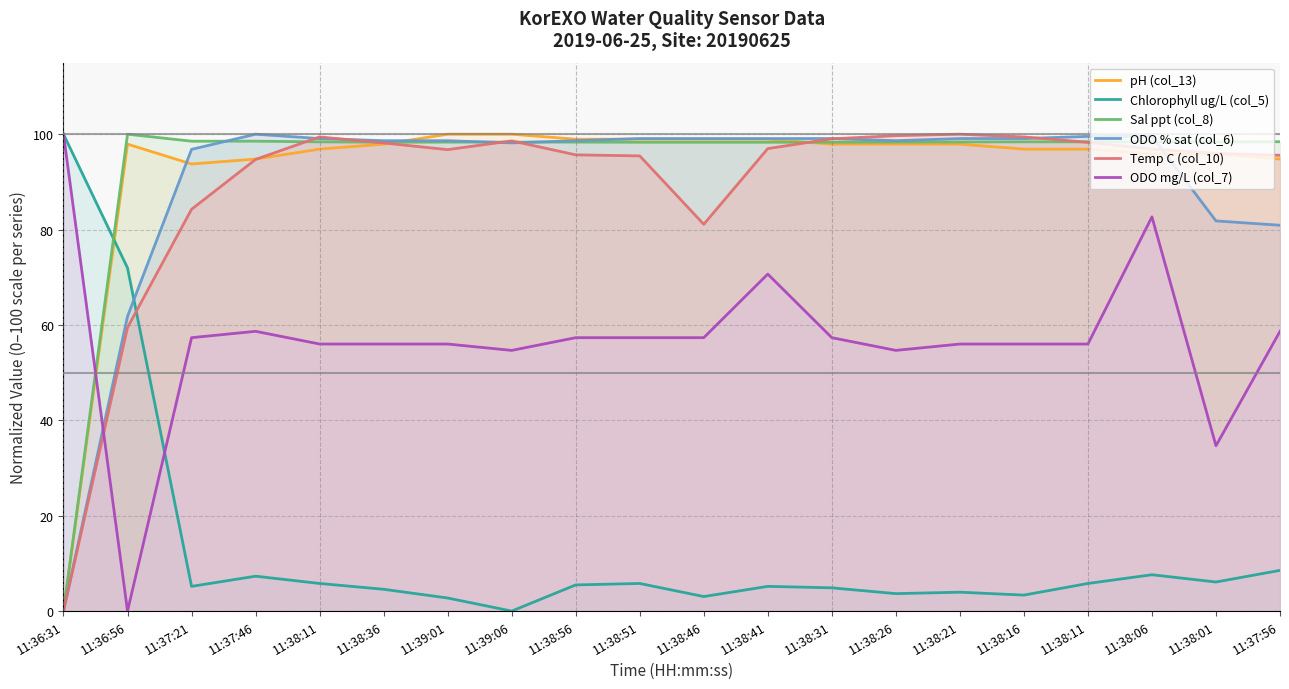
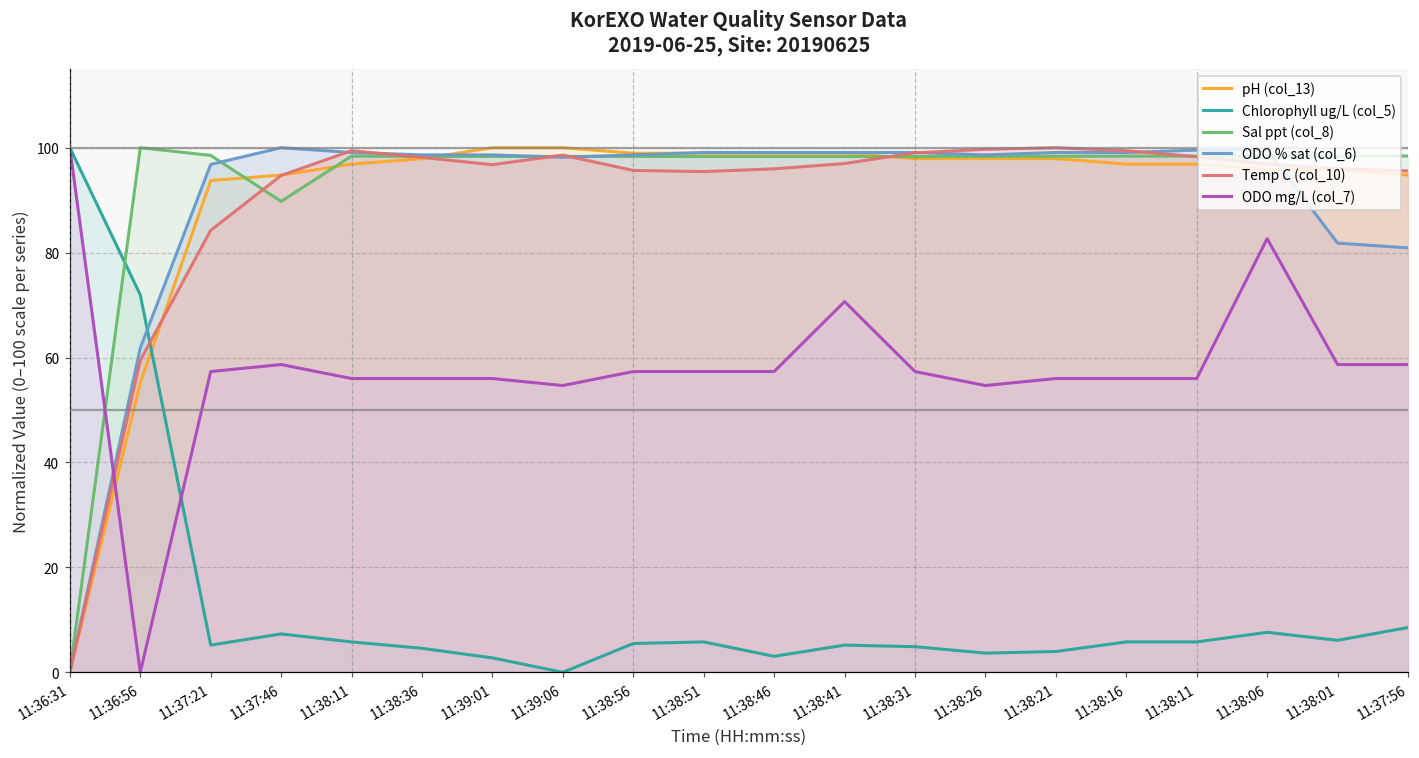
pH (col_13), 11:36:56: 98 -> 55
Sal ppt (col_8), 11:37:46: 99 -> 90
Temp C (col_10), 11:38:46: 81 -> 96
Chlorophyll ug/L (col_5), 11:38:16: 3 -> 6
ODO mg/L (col_7), 11:38:01: 35 -> 59
